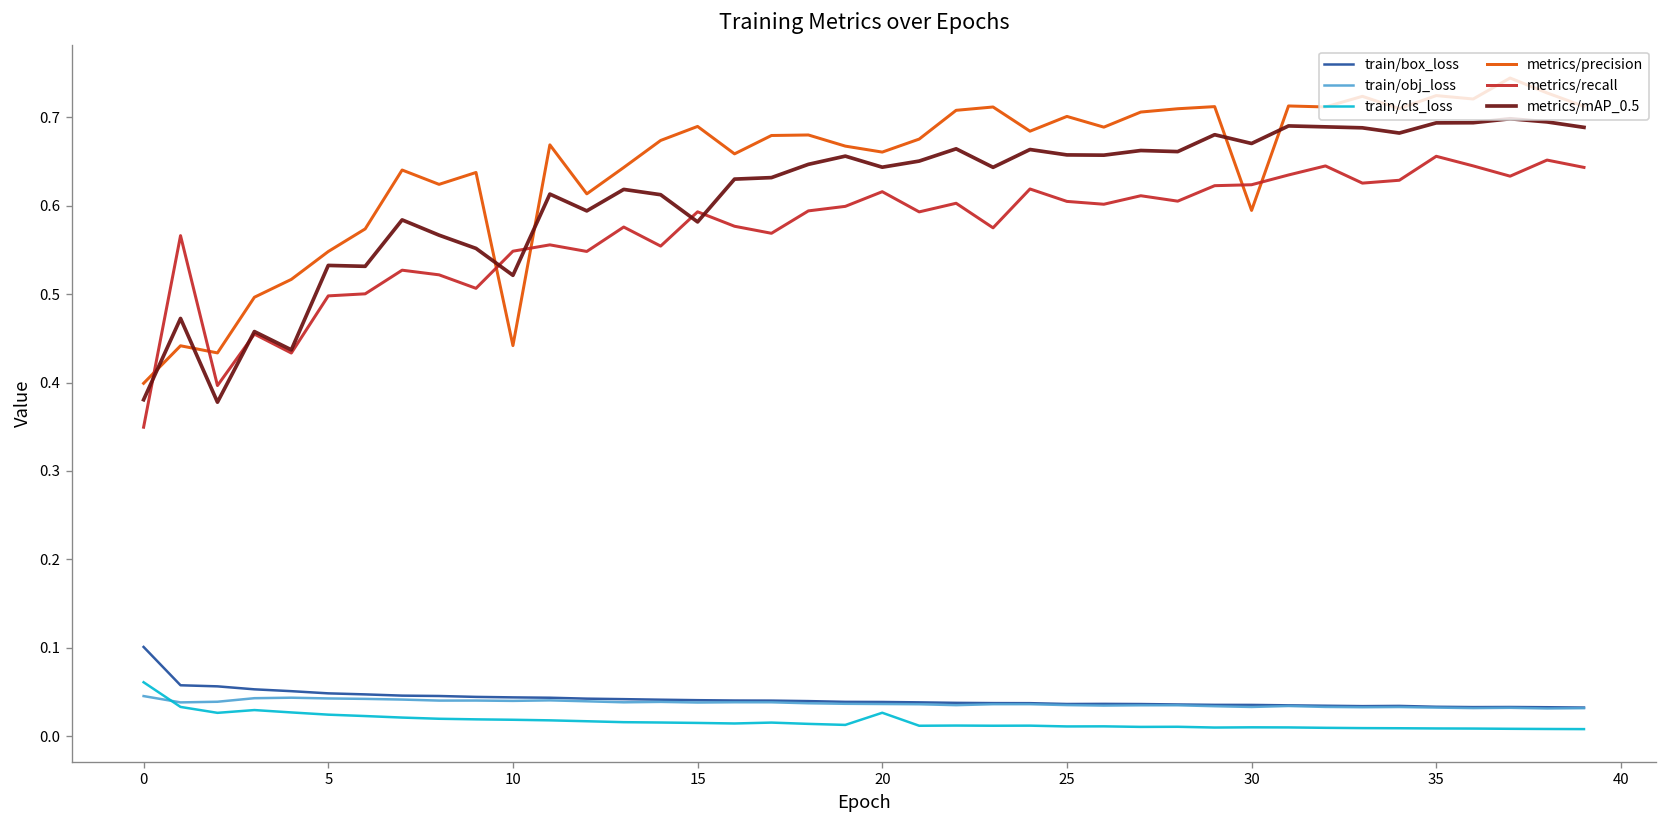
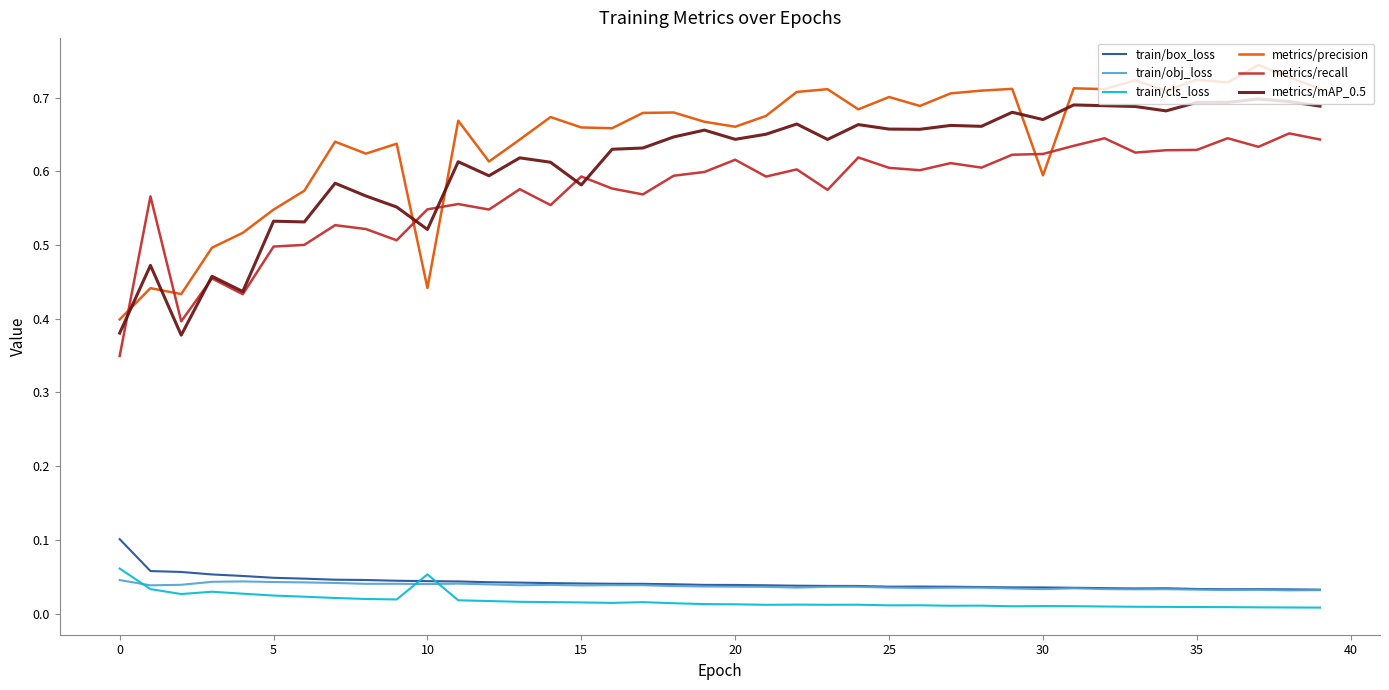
train/cls_loss, 10: 0.02 -> 0.05
metrics/precision, 15: 0.69 -> 0.66
train/cls_loss, 20: 0.03 -> 0.01
metrics/recall, 35: 0.66 -> 0.63
